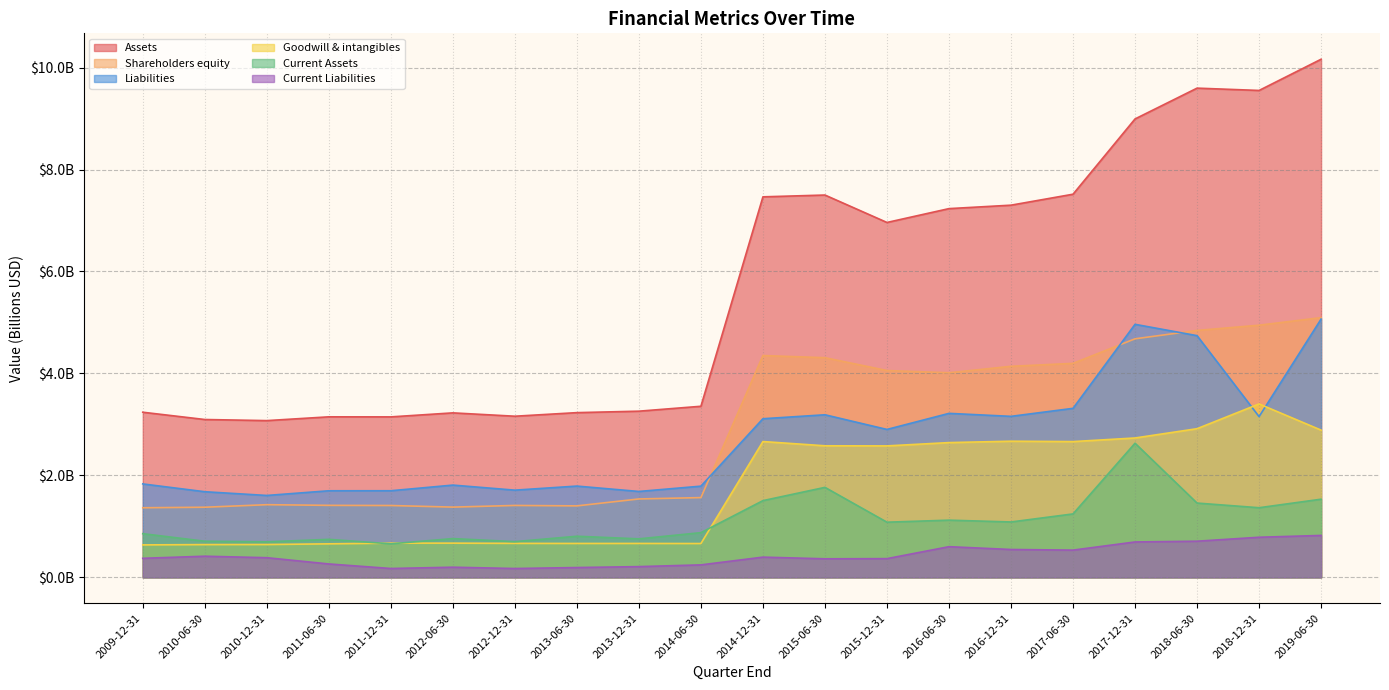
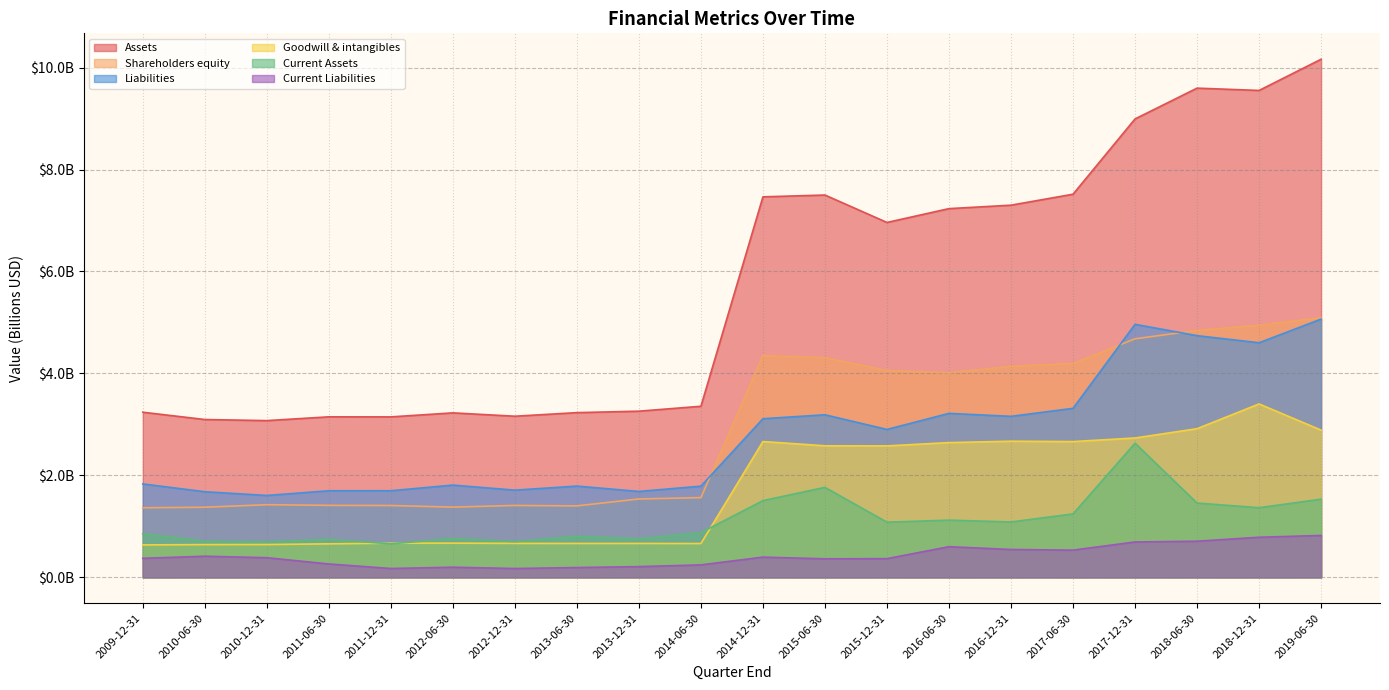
Liabilities, 2018-12-31: $3200000000 -> $4600000000
